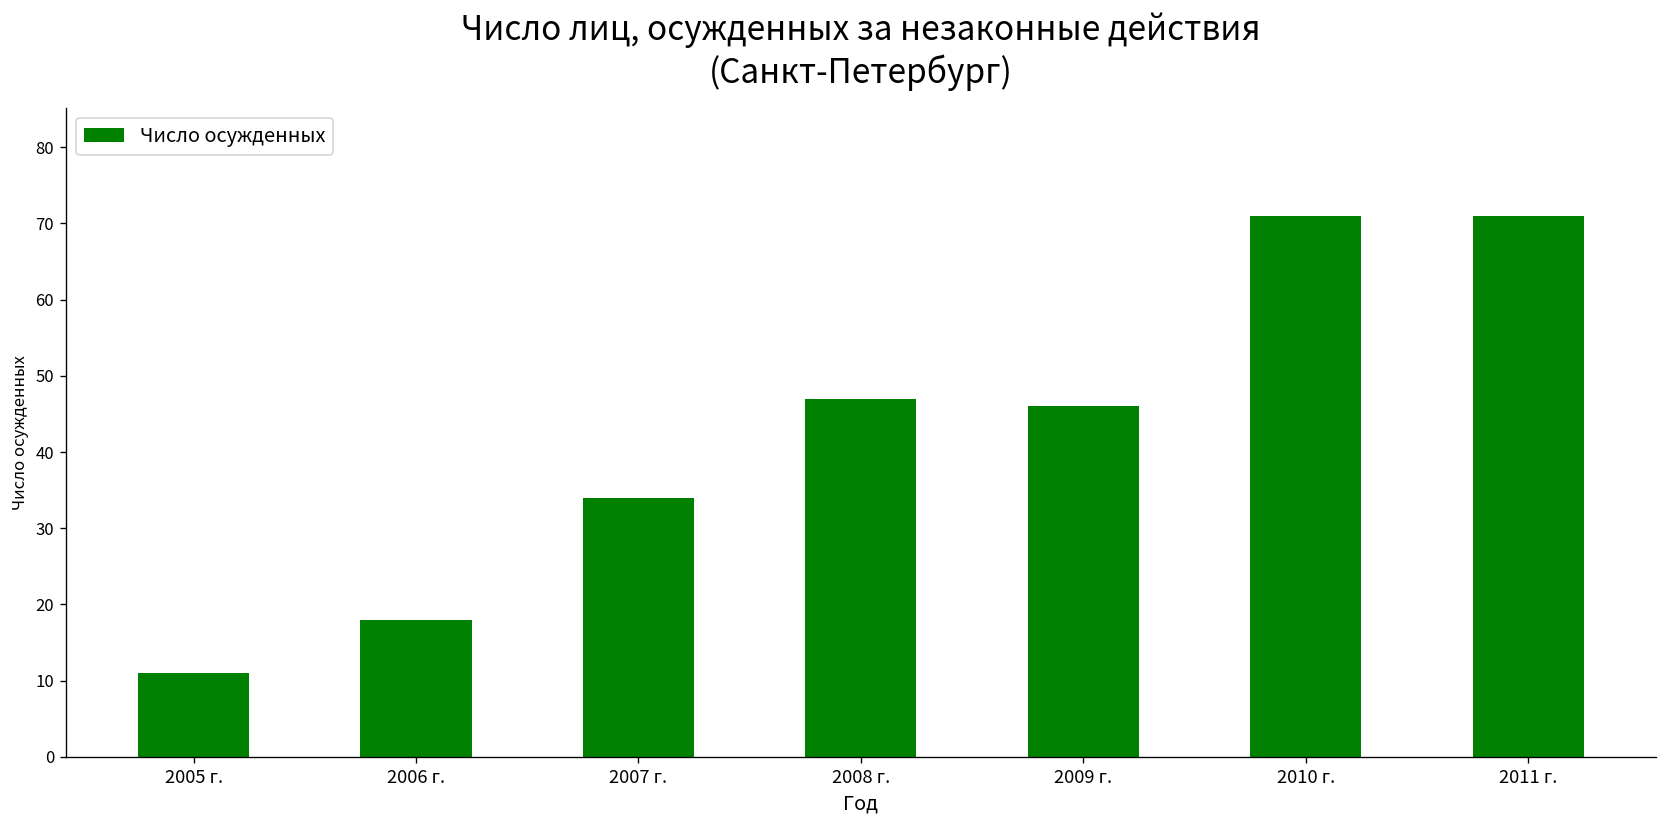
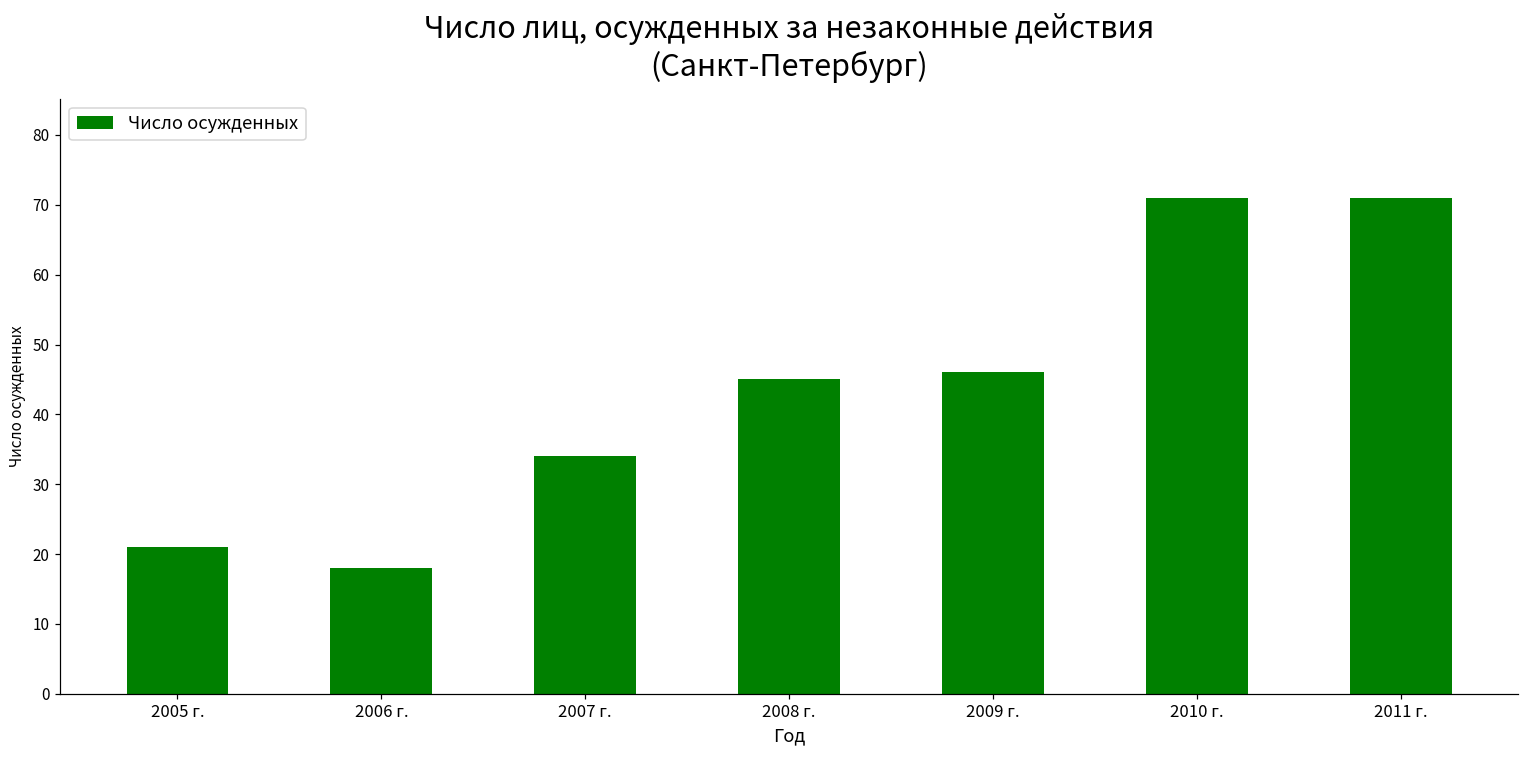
2005 г.: 11 -> 21
2008 г.: 47 -> 45
